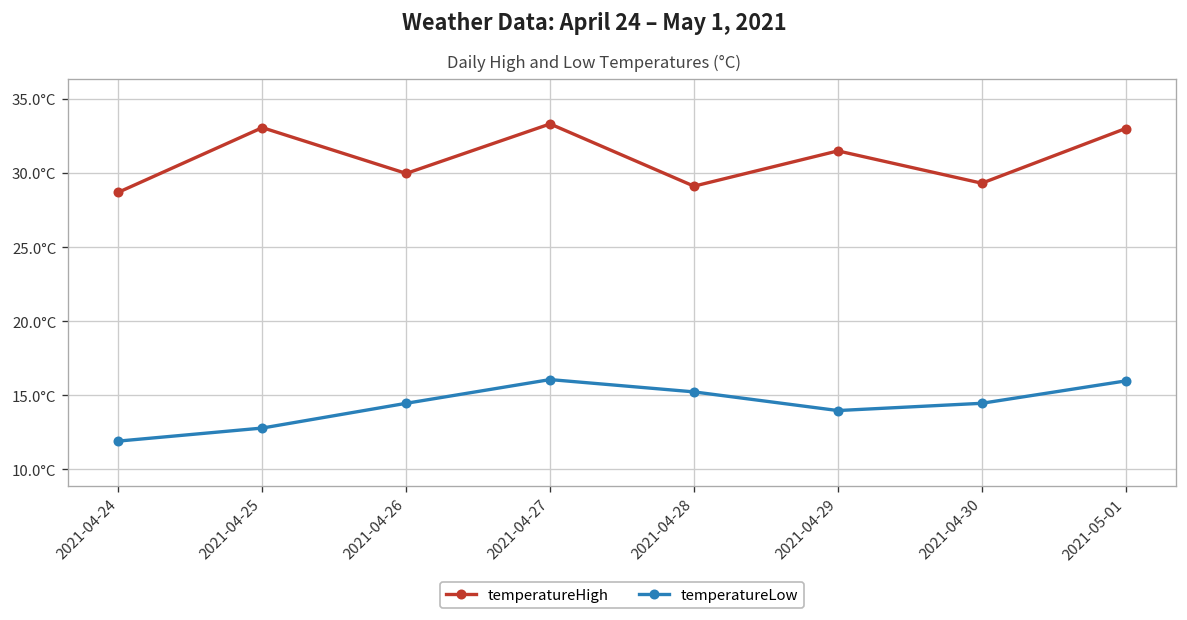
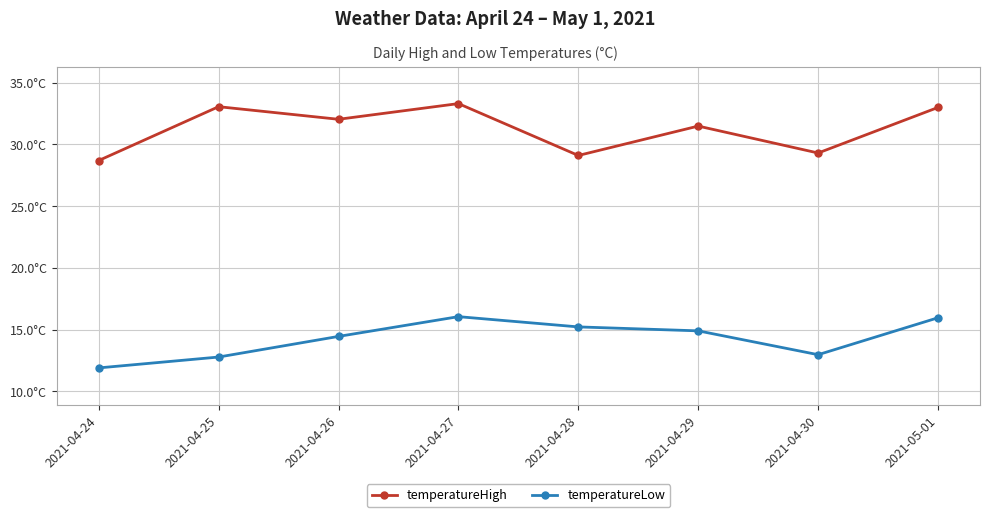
temperatureHigh, 2021-04-26: 30.0°C -> 32.0°C
temperatureLow, 2021-04-29: 14.0°C -> 14.9°C
temperatureLow, 2021-04-30: 14.5°C -> 13.0°C
